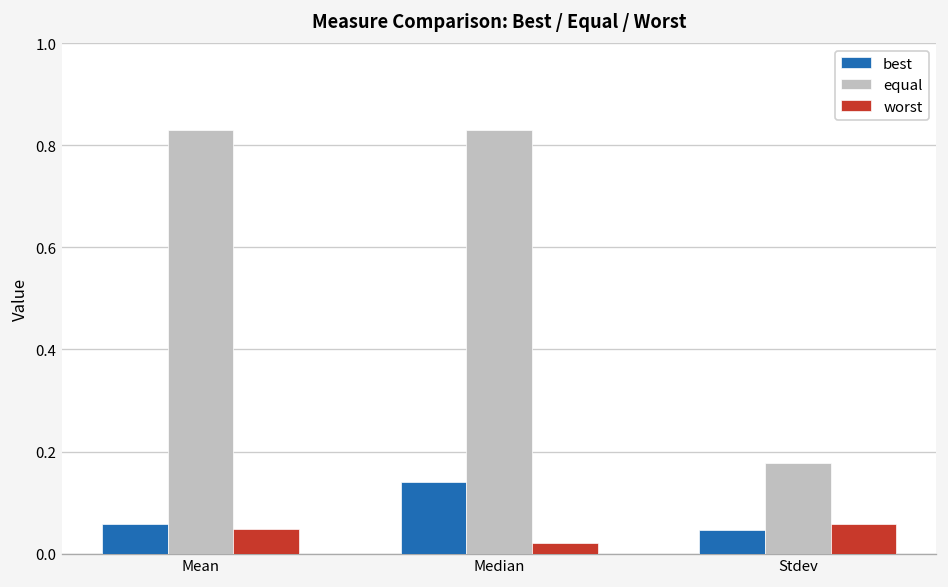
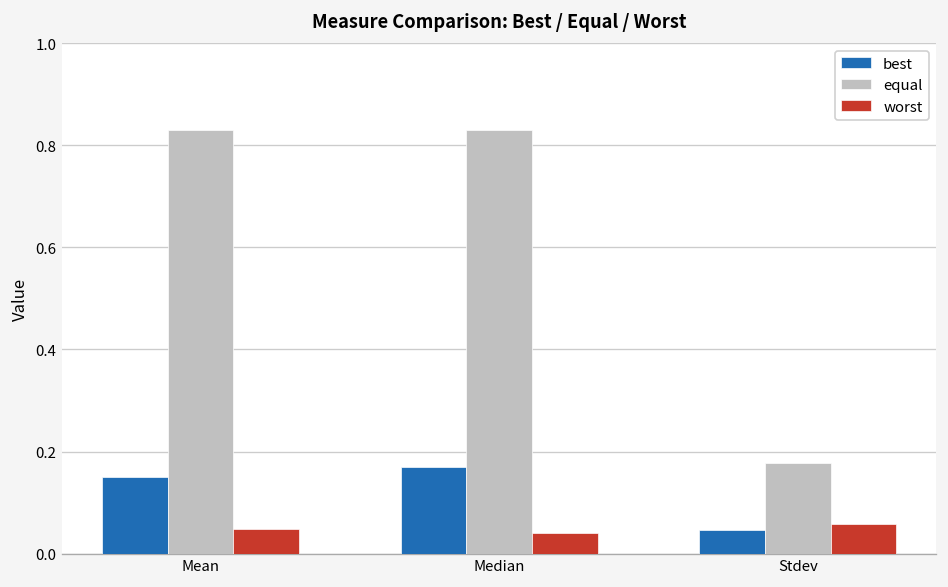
best, Mean: 0.06 -> 0.15
best, Median: 0.14 -> 0.17
worst, Median: 0.02 -> 0.04
